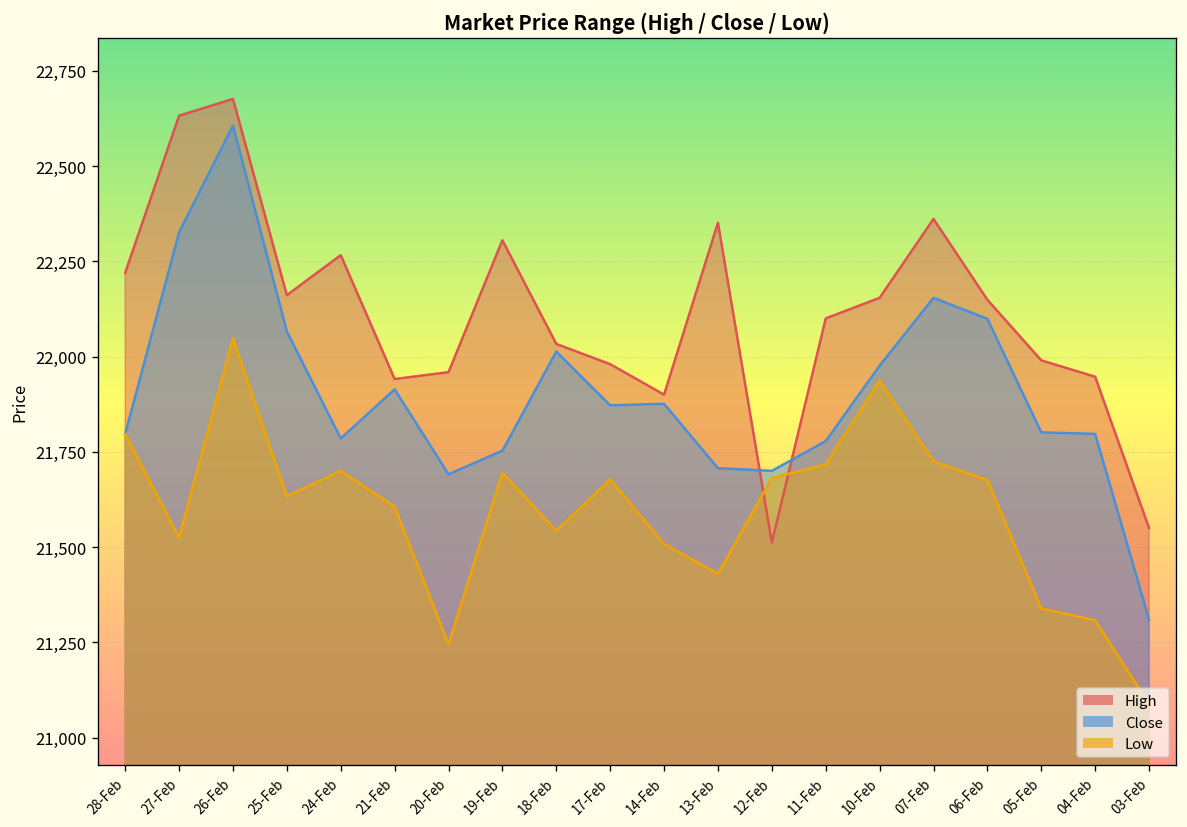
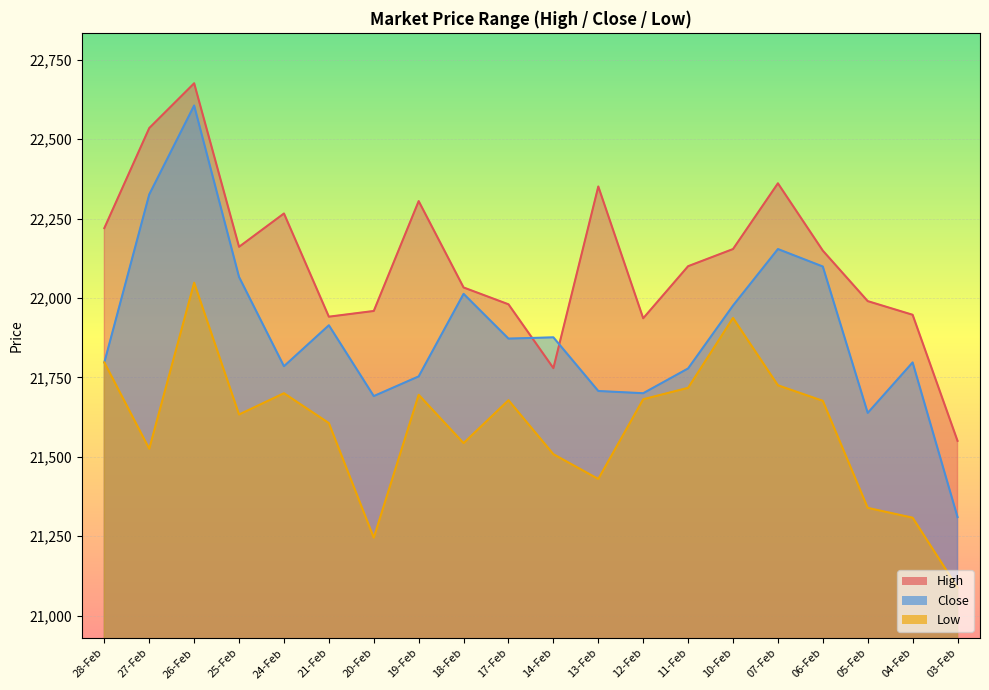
High, 27-Feb: 22,630 -> 22,540
High, 14-Feb: 21,900 -> 21,780
High, 12-Feb: 21,510 -> 21,940
Close, 05-Feb: 21,800 -> 21,640
